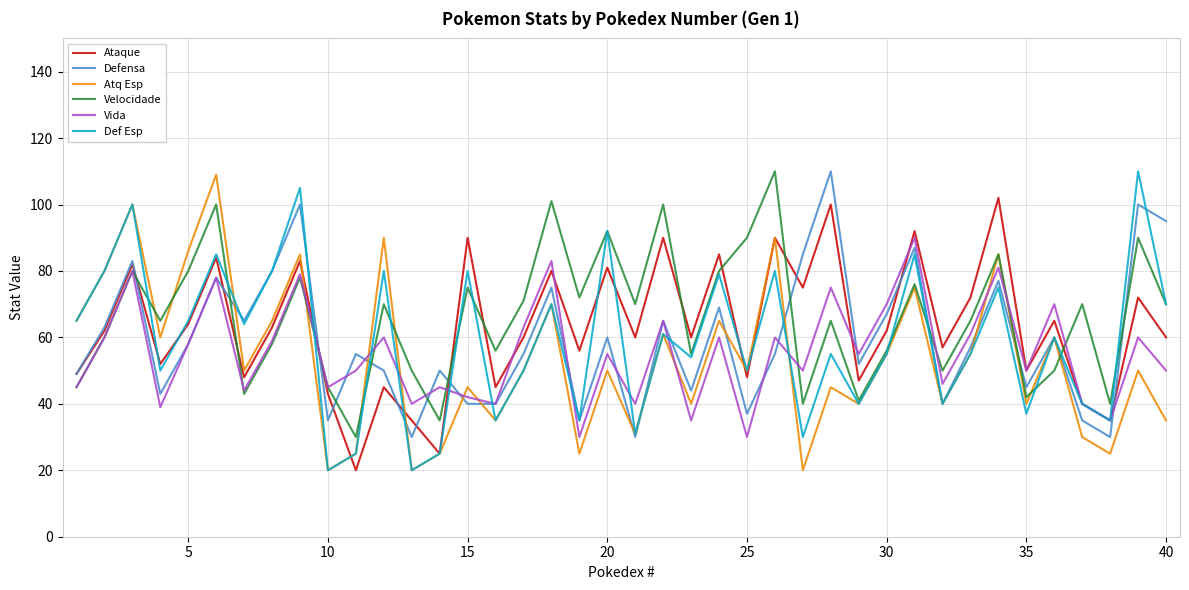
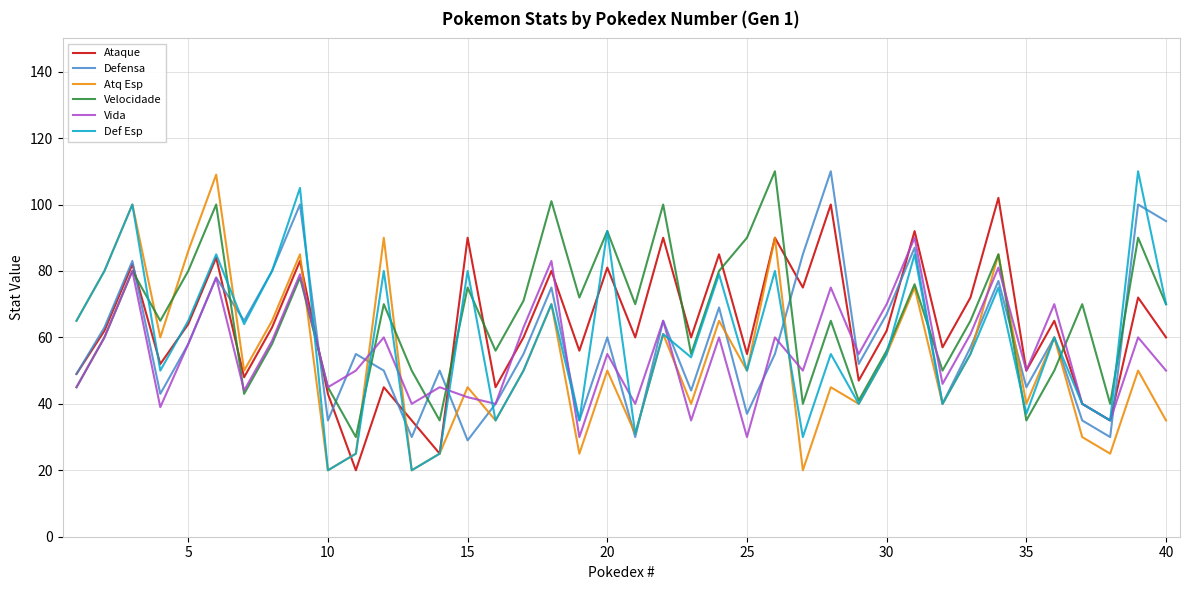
Defensa, 15: 40 -> 29
Ataque, 25: 48 -> 55
Velocidade, 35: 42 -> 35
